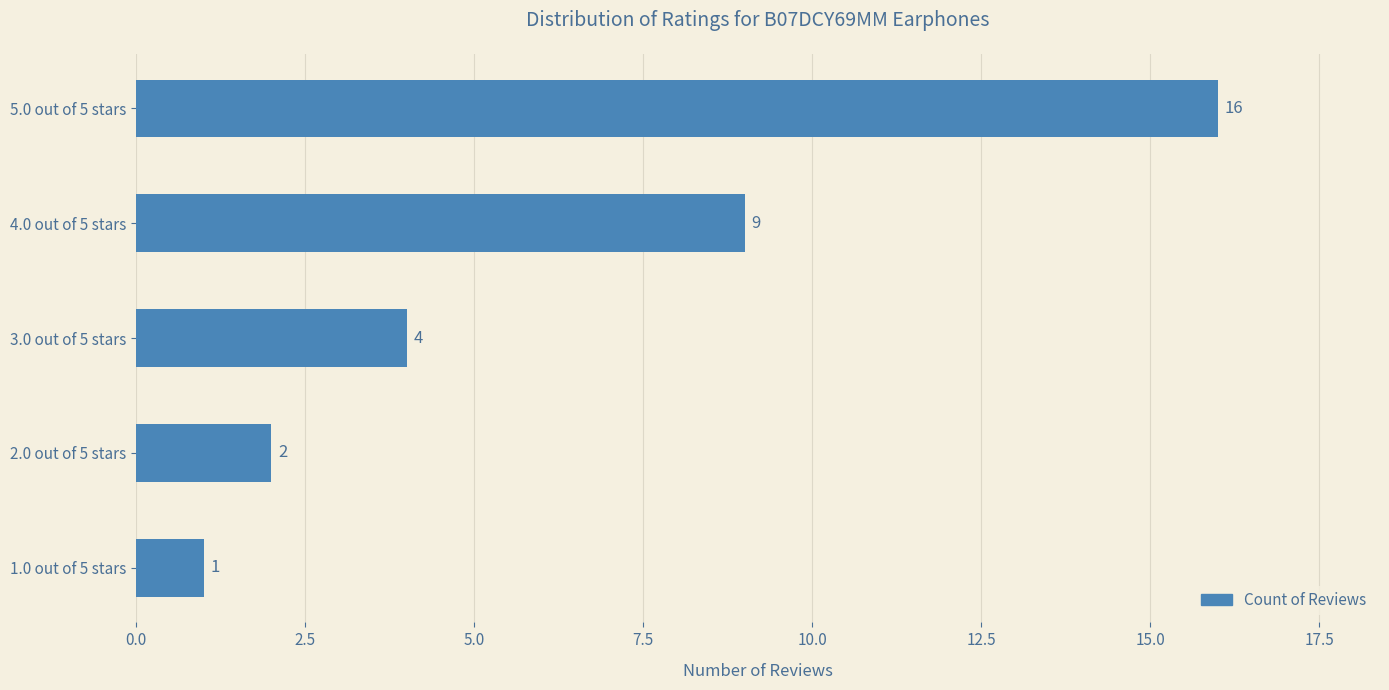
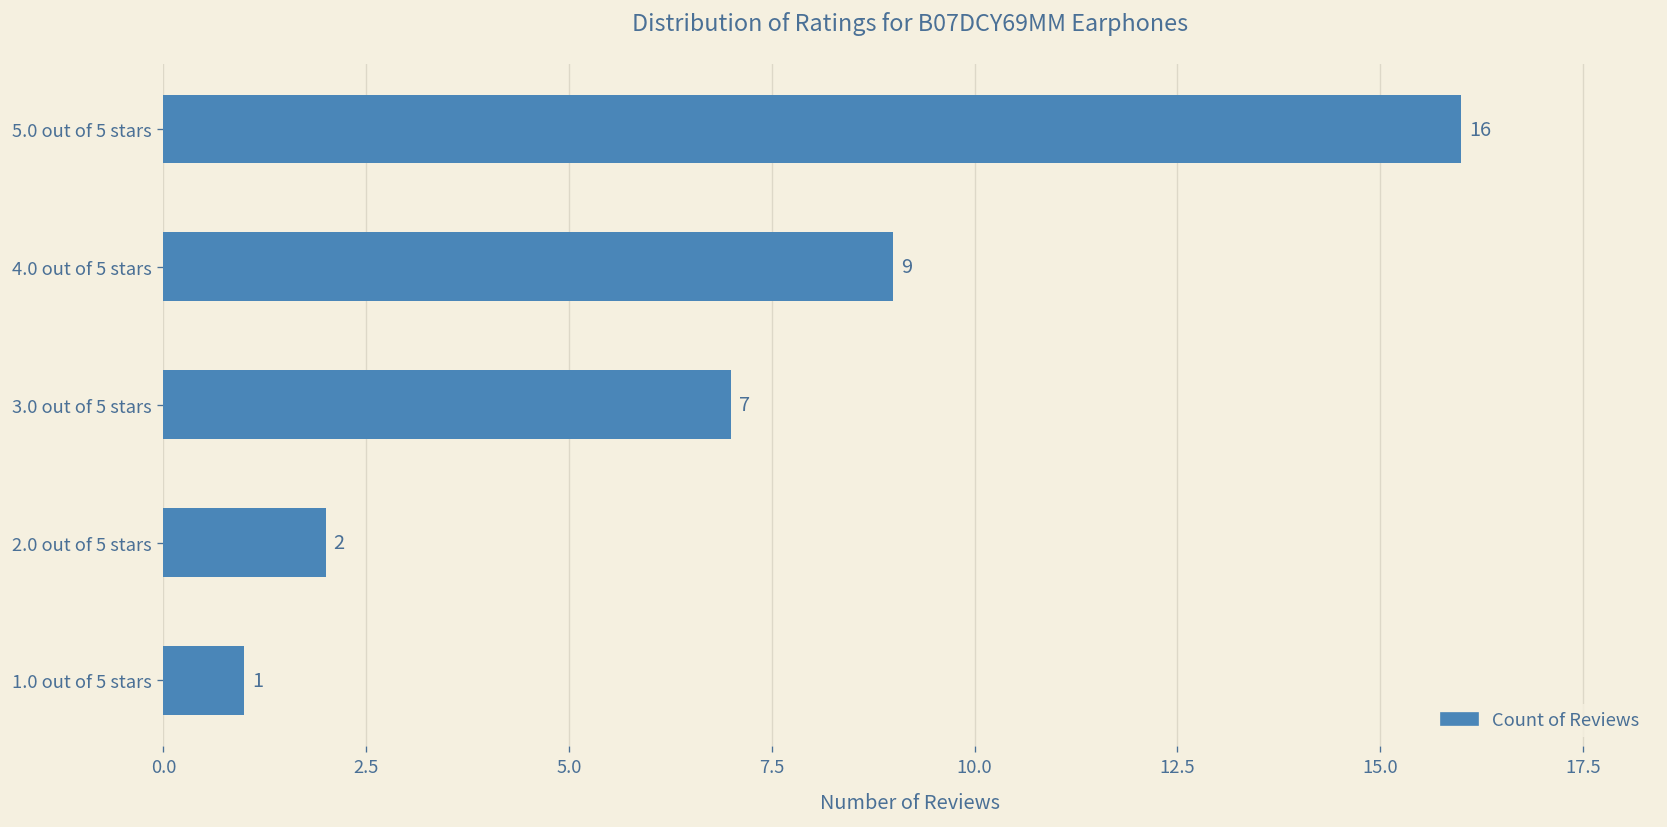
3.0 out of 5 stars: 4 -> 7
